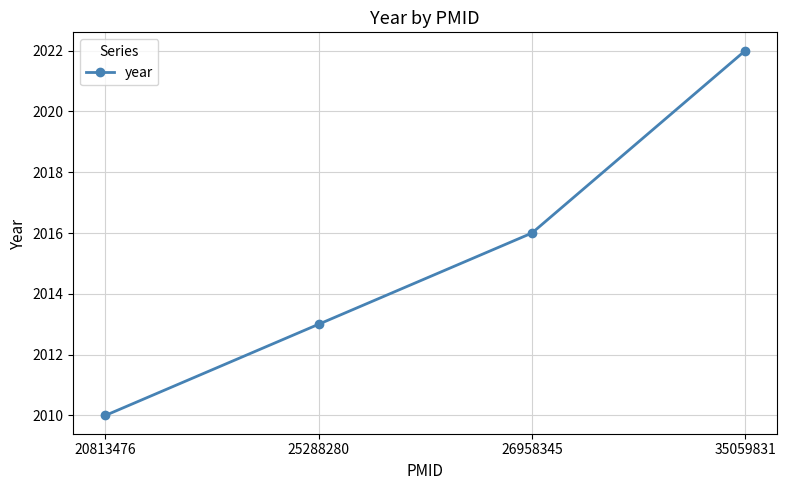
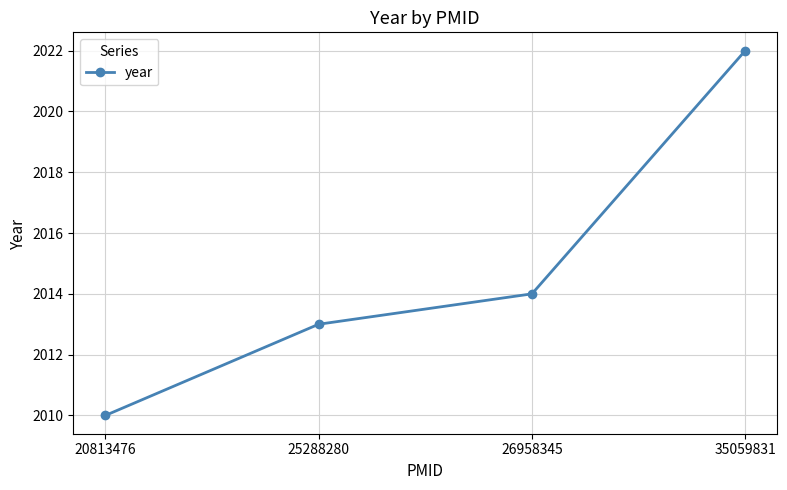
26958345: 2016 -> 2014
